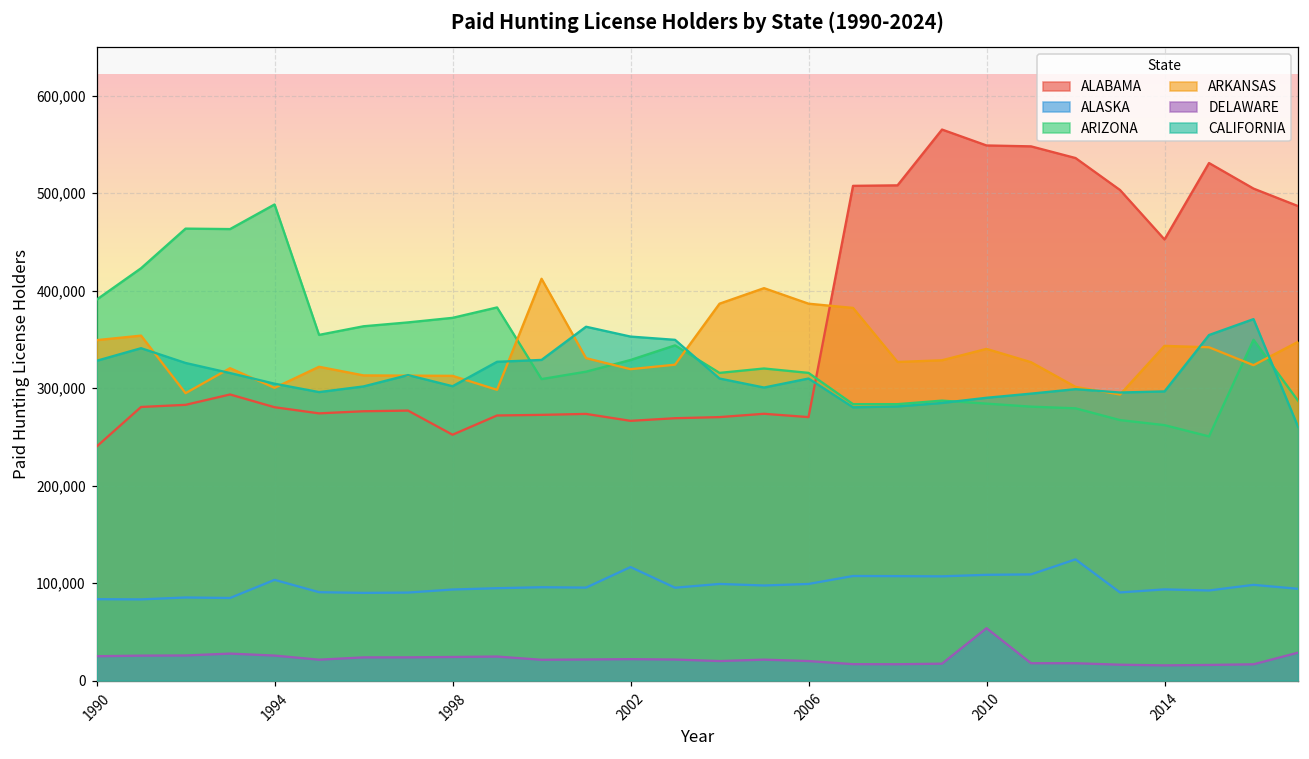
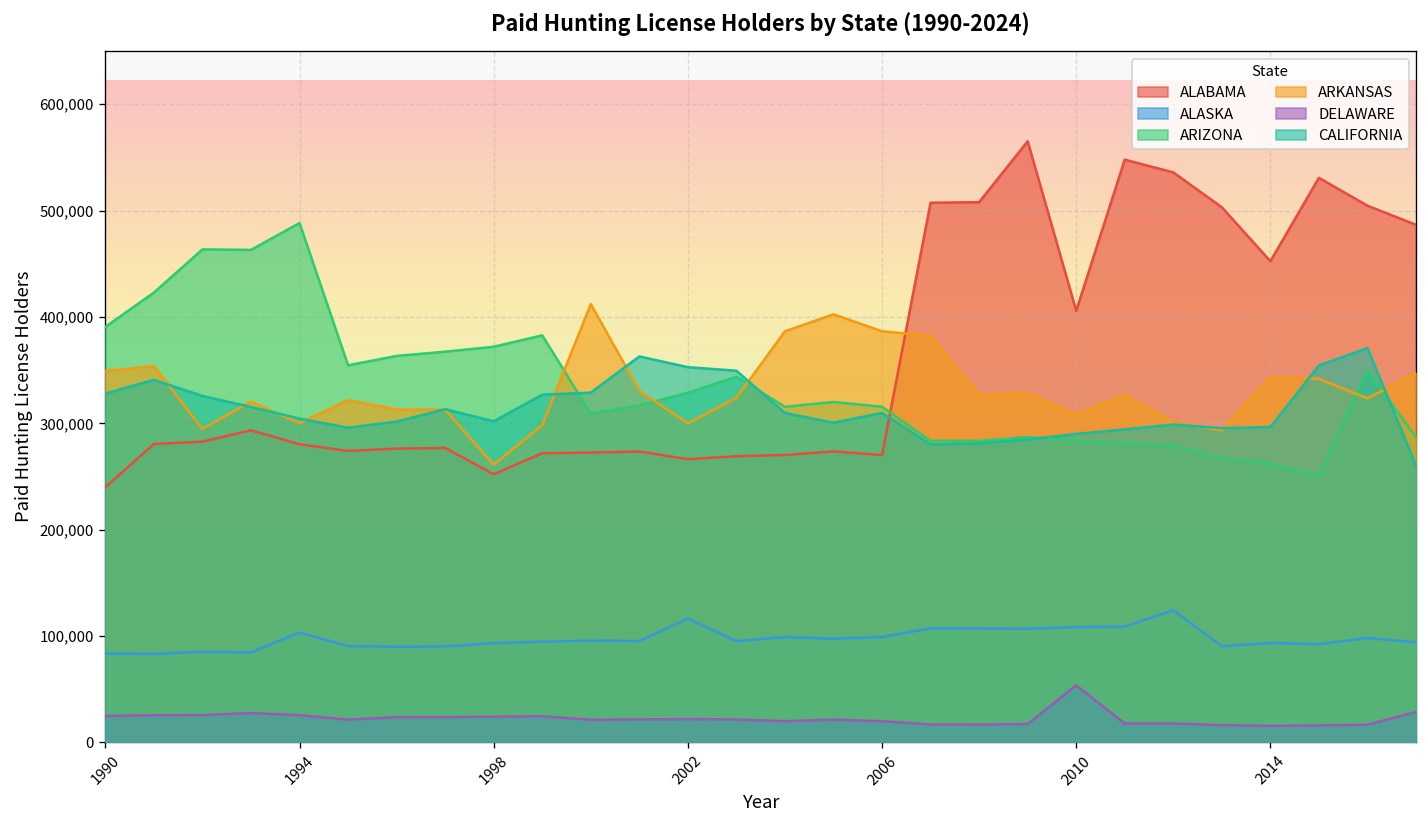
ARKANSAS, 1998: 310,000 -> 260,000
ARKANSAS, 2002: 320,000 -> 300,000
ALABAMA, 2010: 550,000 -> 410,000
ARKANSAS, 2010: 340,000 -> 310,000
